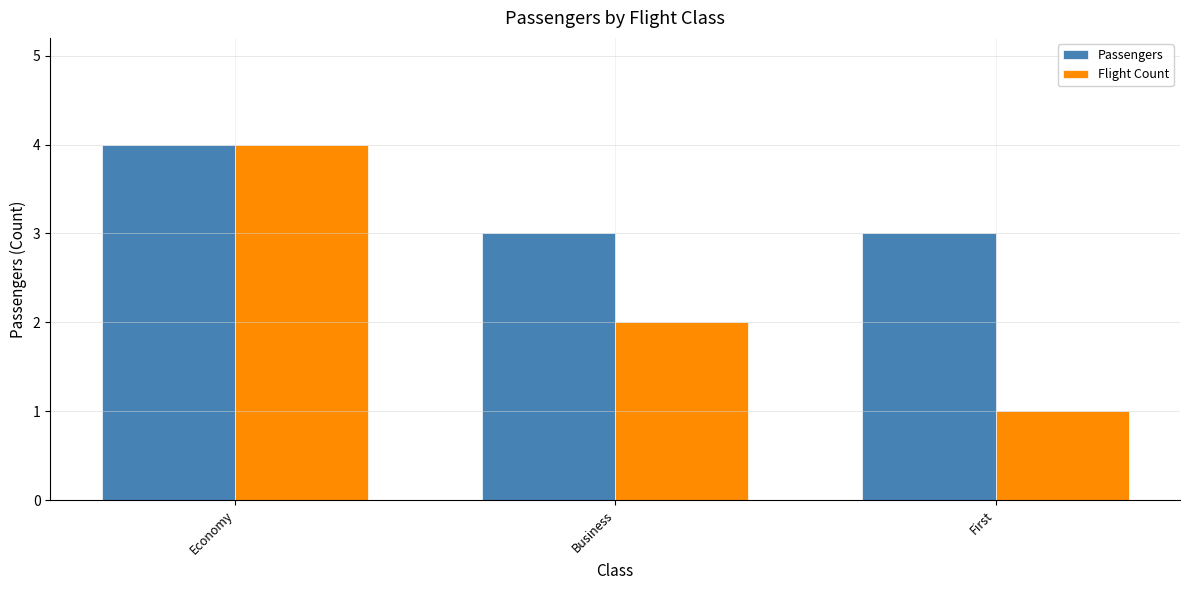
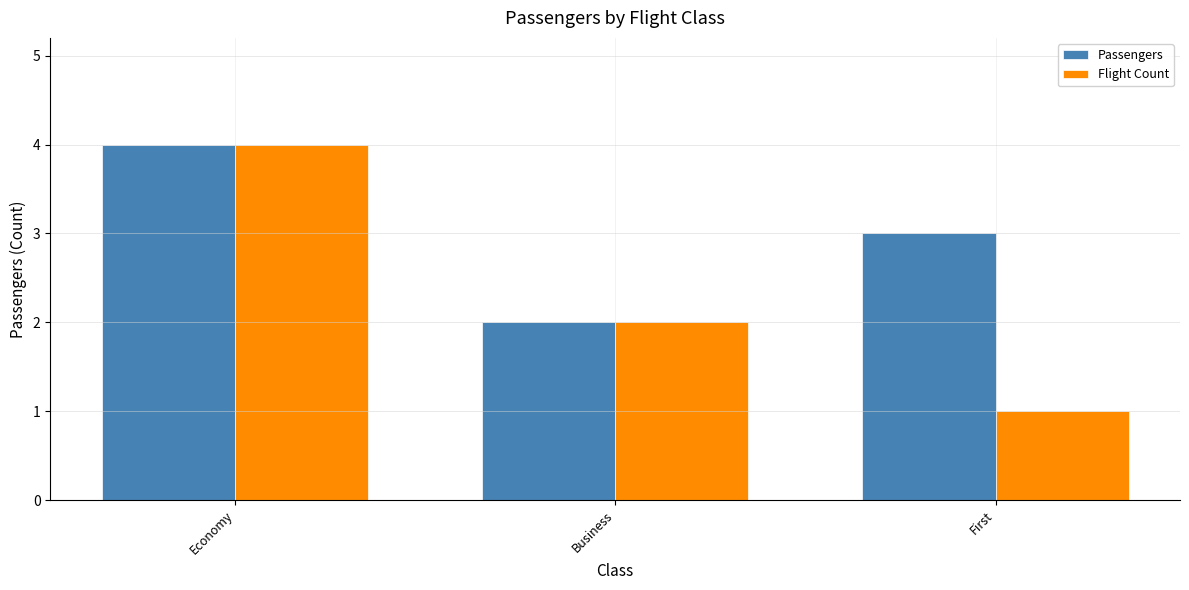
Passengers, Business: 3 -> 2
